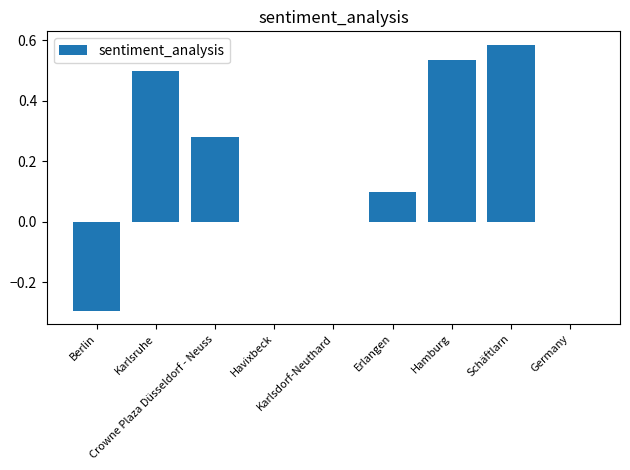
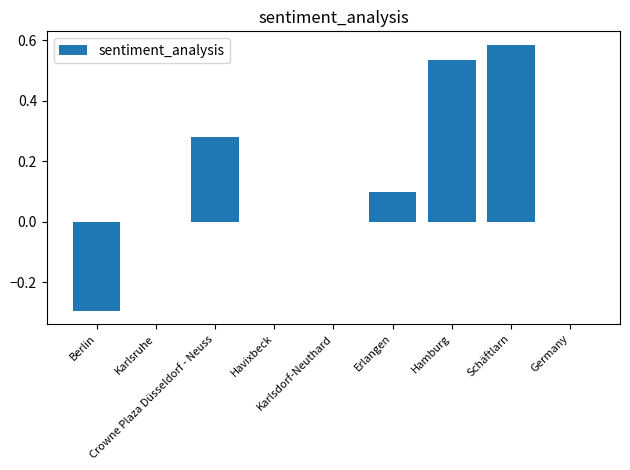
Karlsruhe: 0.5 -> 0.0
